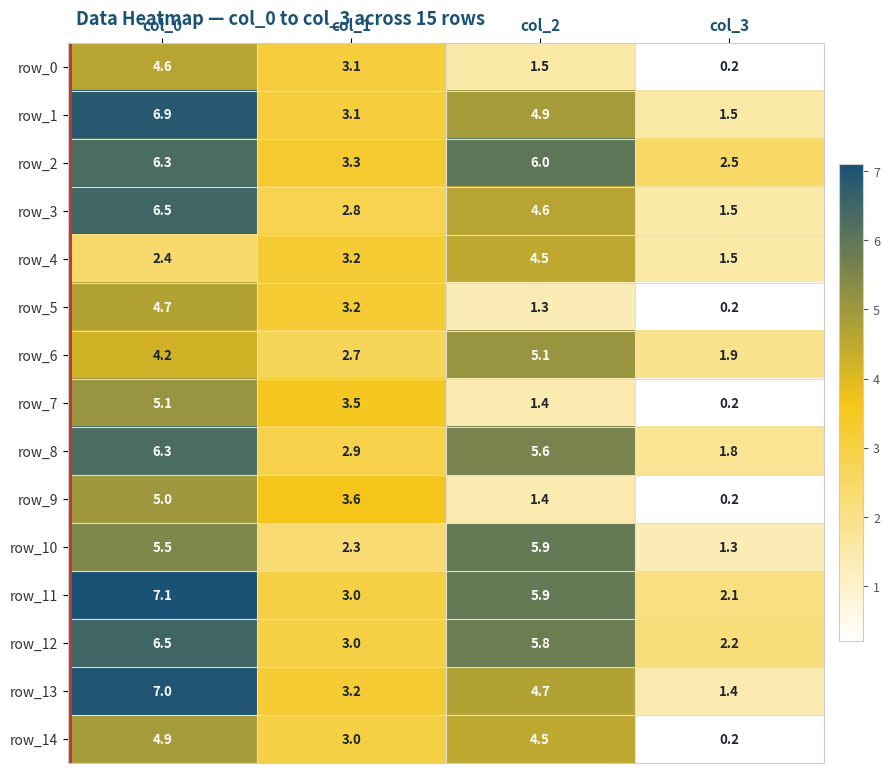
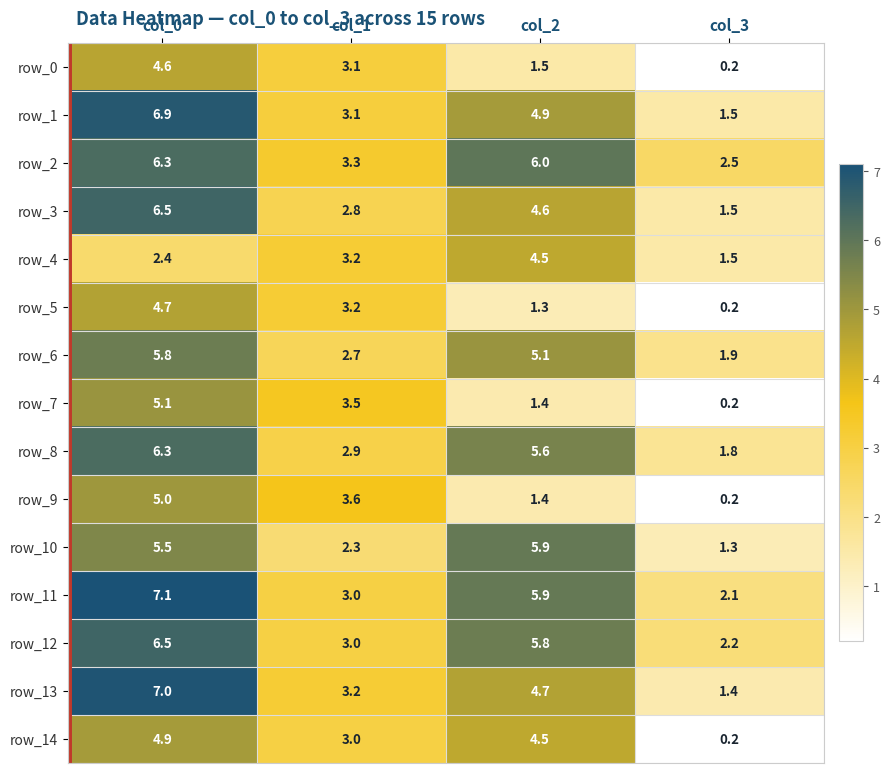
row_6, col_0: 4.2 -> 5.8
